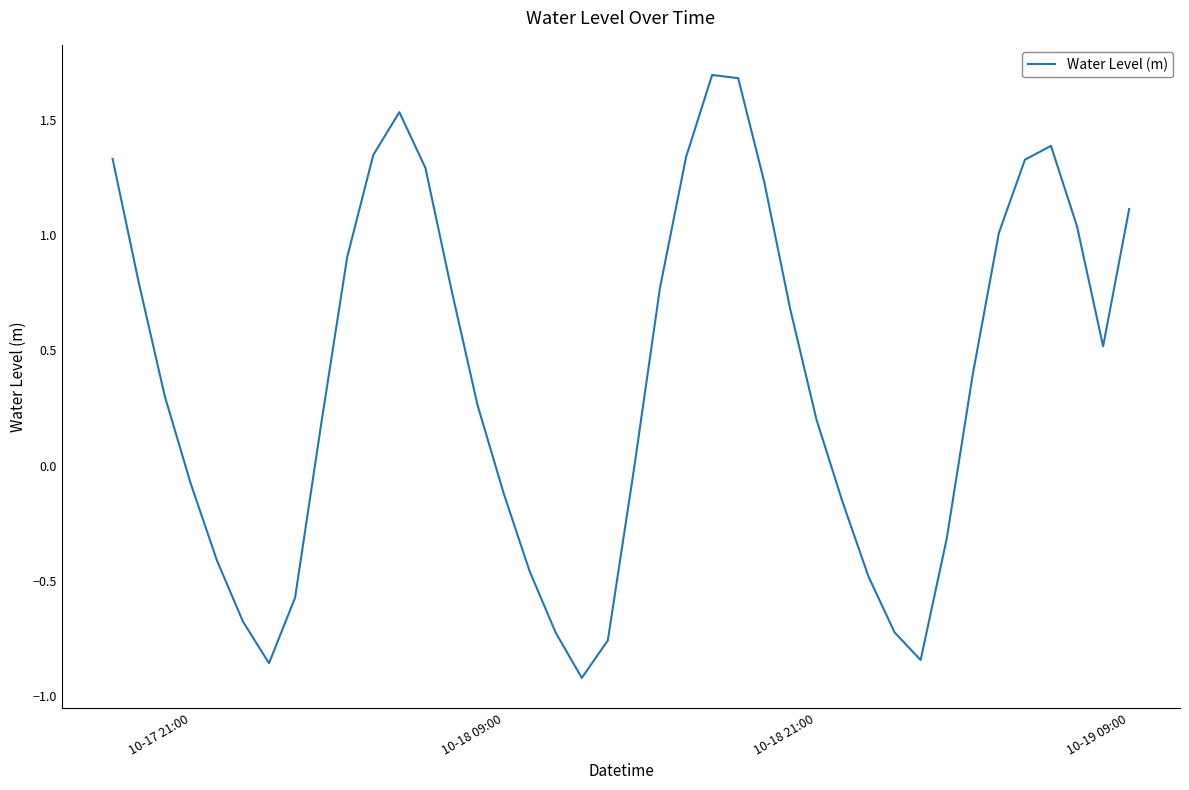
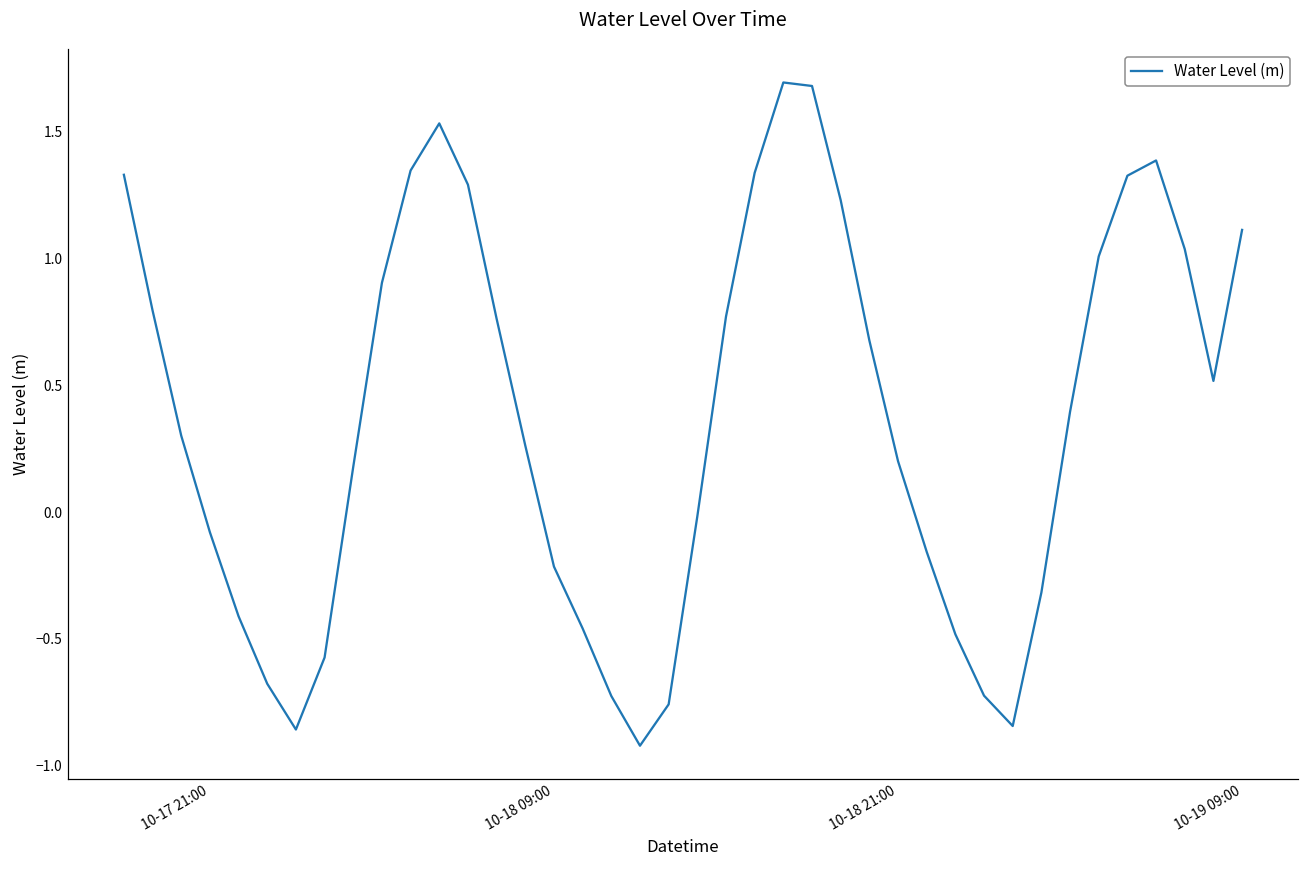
10-18 09:00: -0.12 -> -0.21
